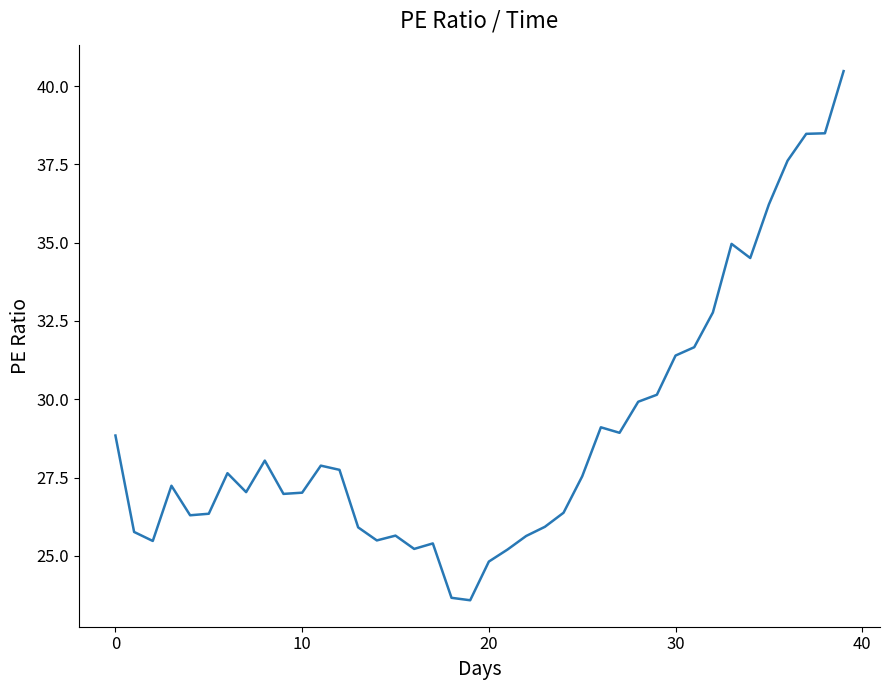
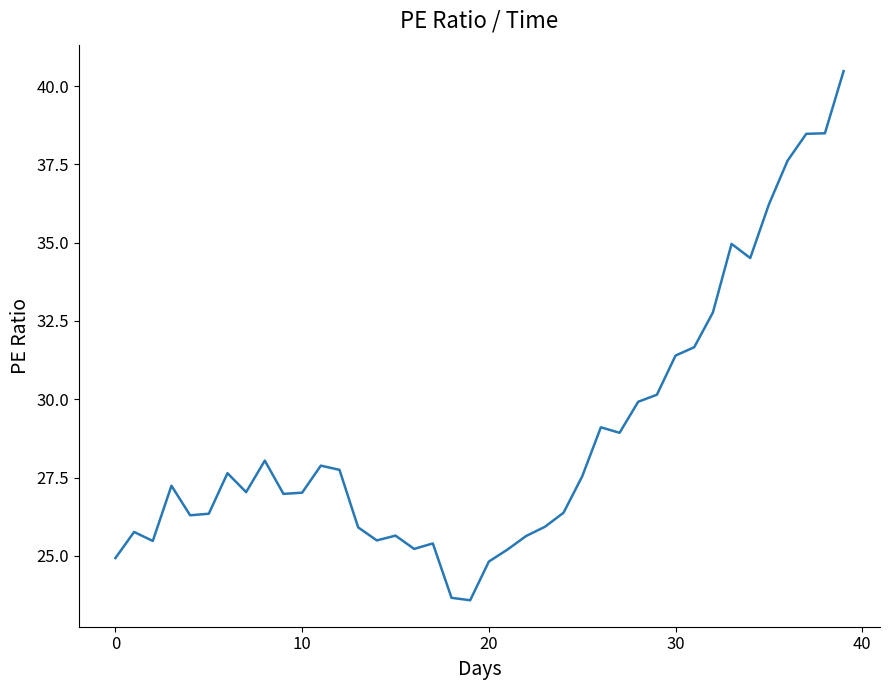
0: 28.8 -> 24.9
